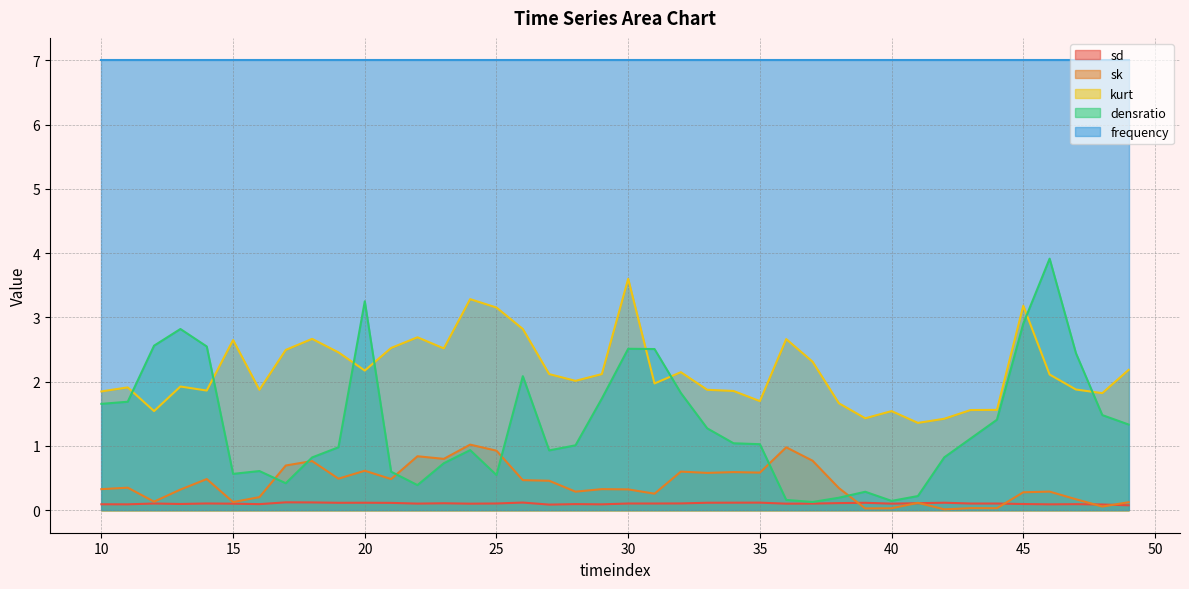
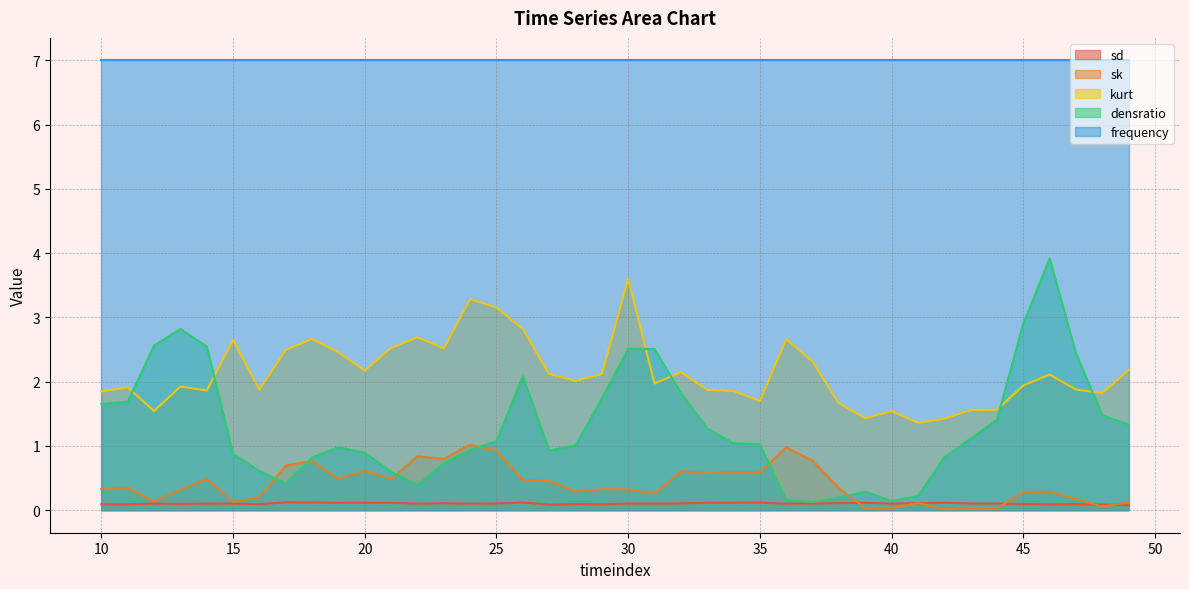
densratio, 15: 0.6 -> 0.9
densratio, 20: 3.3 -> 0.9
densratio, 25: 0.5 -> 1.1
kurt, 45: 3.2 -> 1.9
